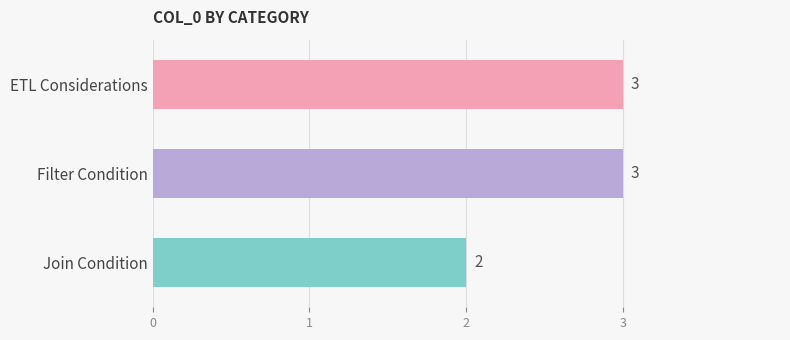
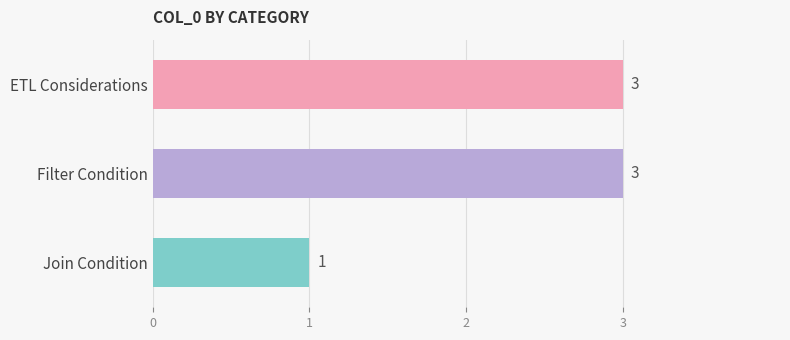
Join Condition: 2 -> 1
